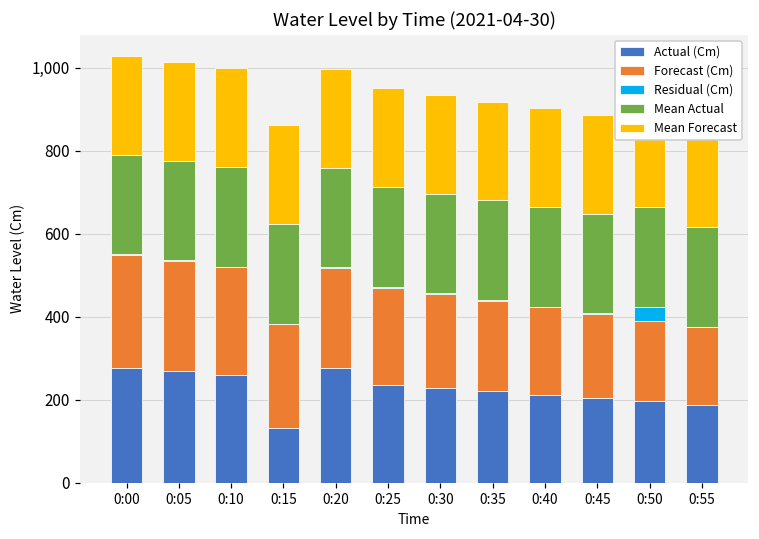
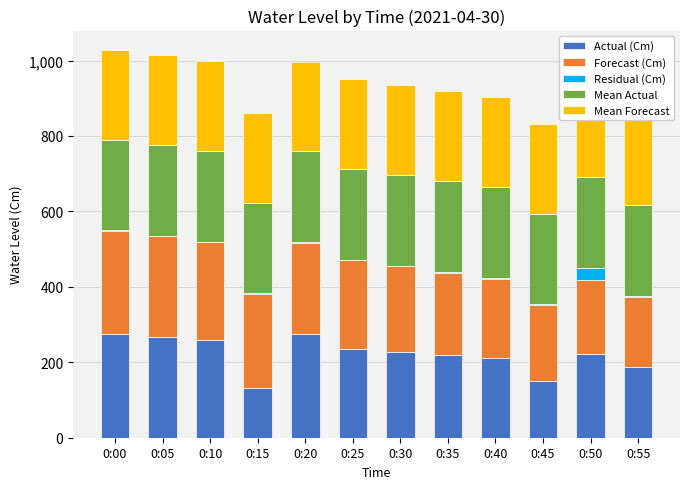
Actual (Cm), 0:45: 200 -> 150
Actual (Cm), 0:50: 200 -> 220
